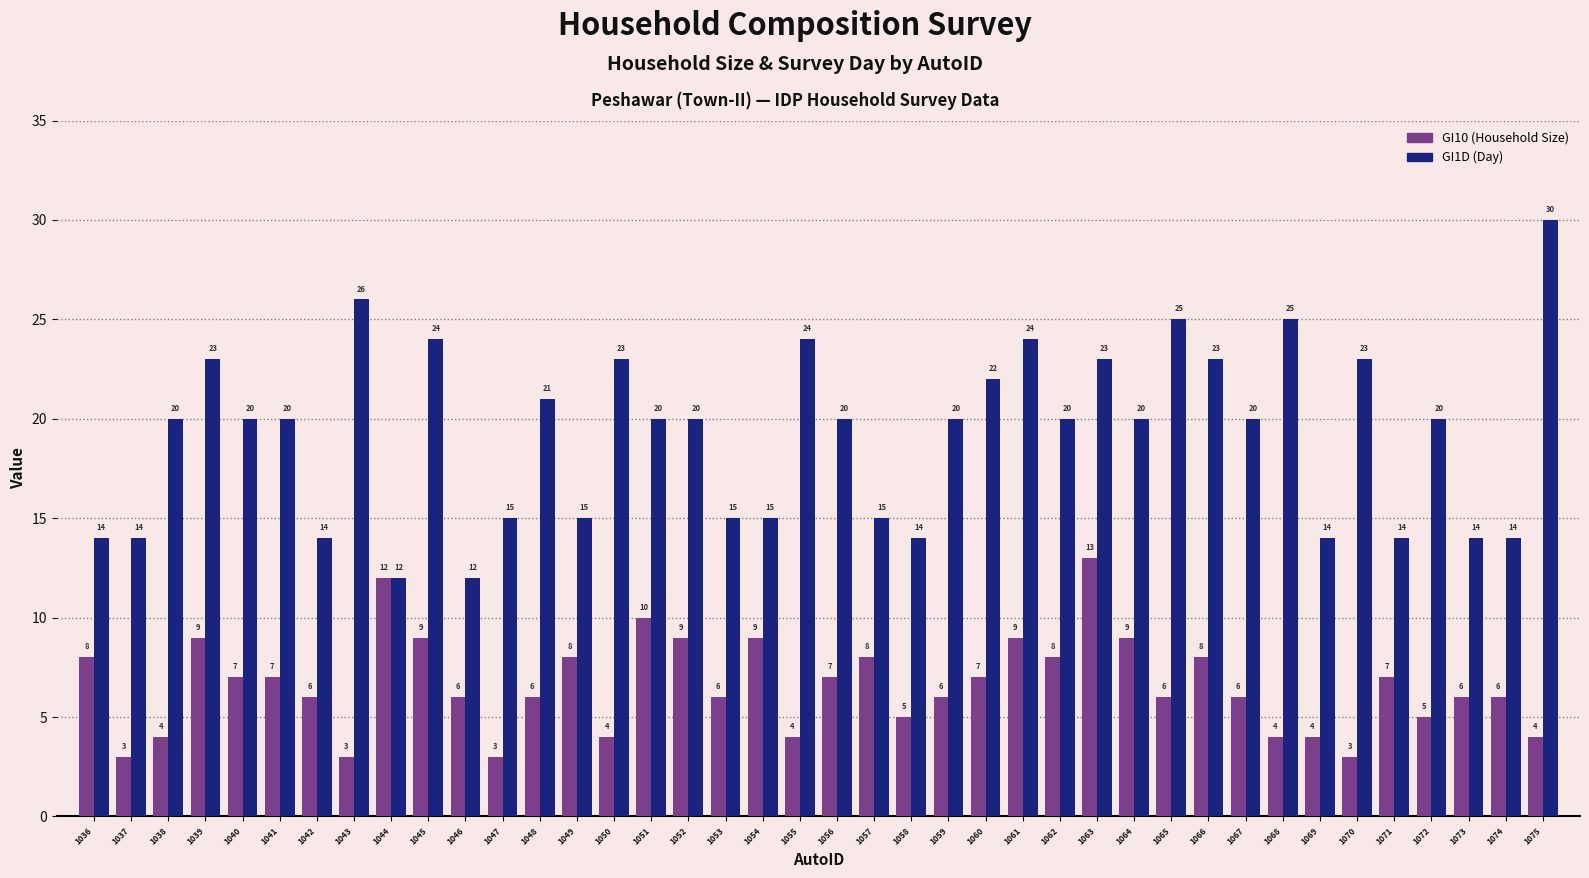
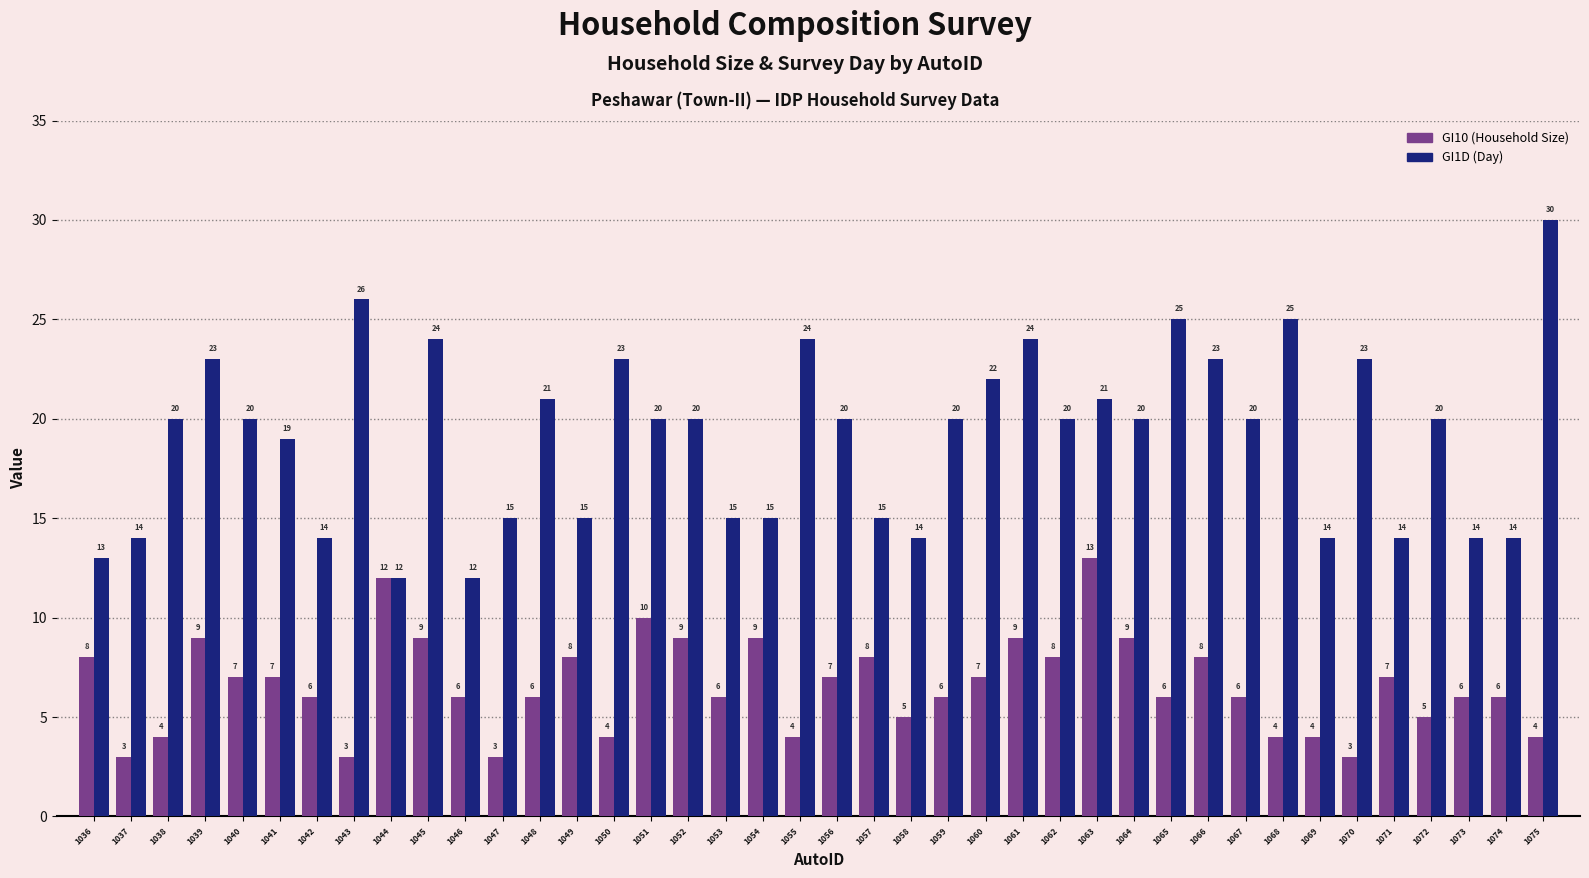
GI1D (Day), 1036: 14 -> 13
GI1D (Day), 1041: 20 -> 19
GI1D (Day), 1063: 23 -> 21
